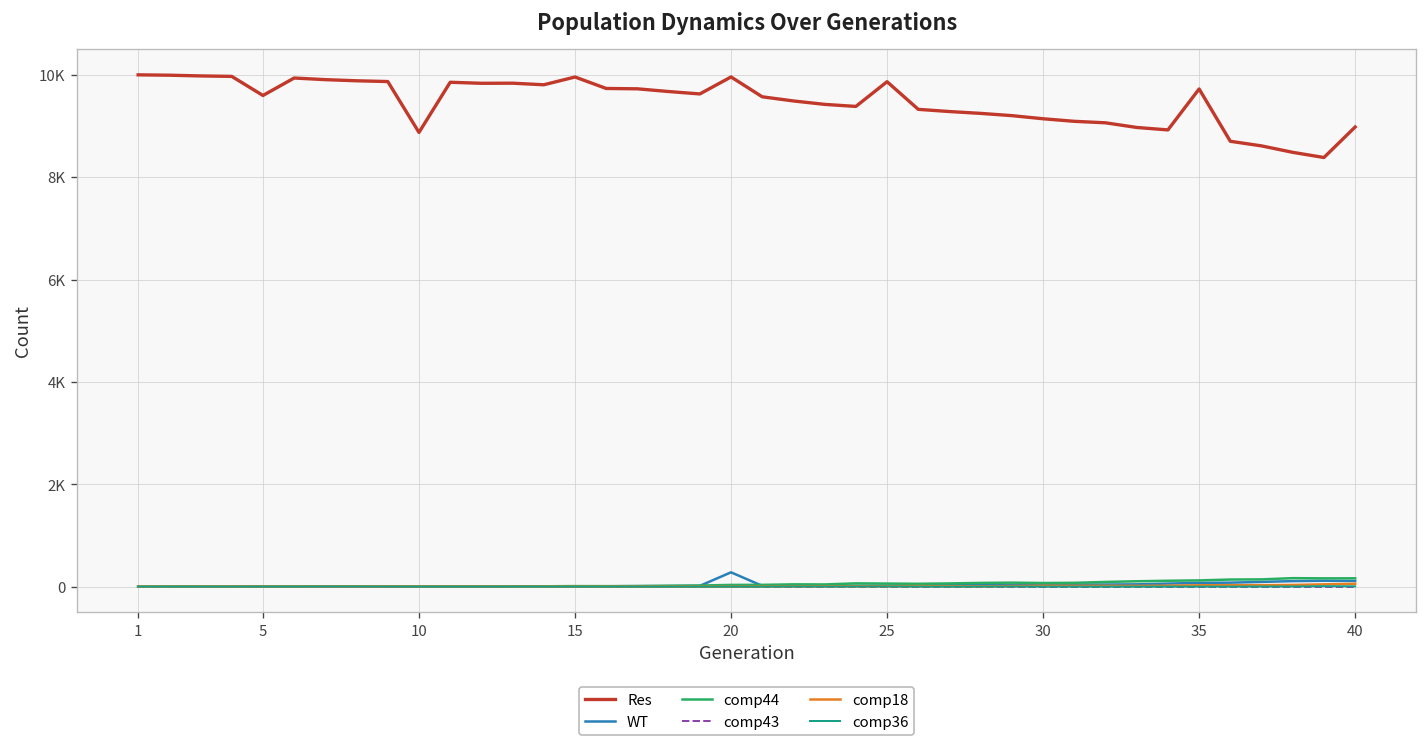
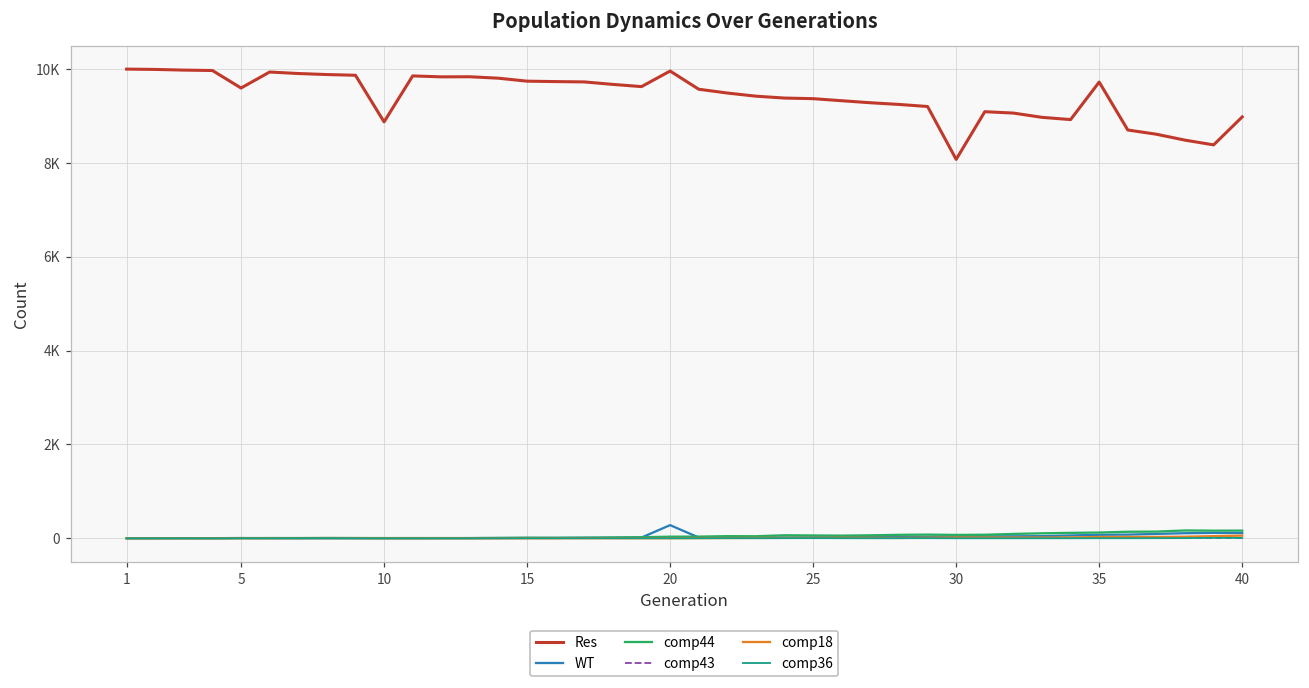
Res, 15: 10000 -> 9700
Res, 25: 9900 -> 9400
Res, 30: 9100 -> 8100
